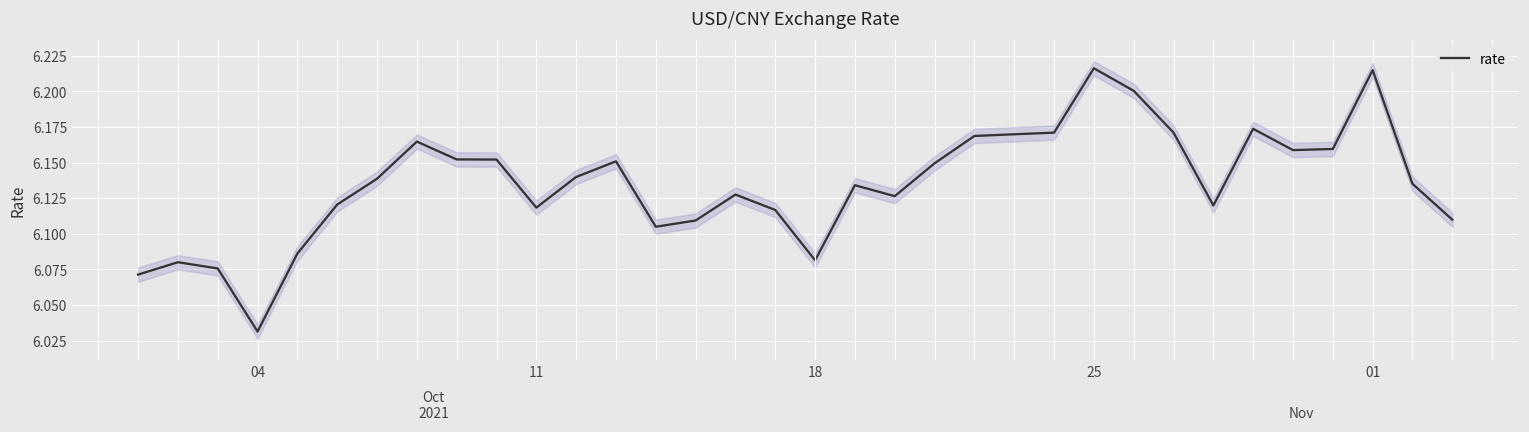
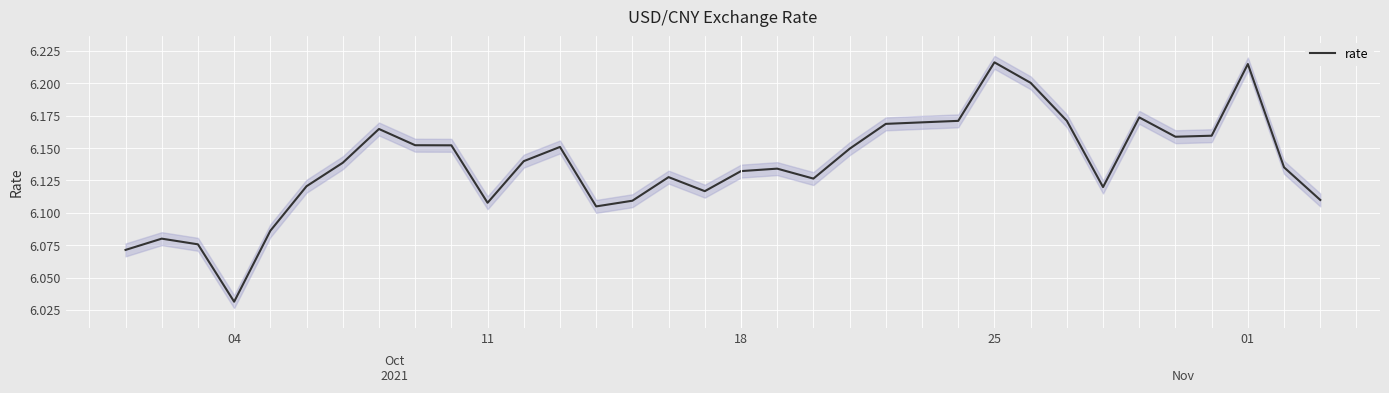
rate, 11: 6.118 -> 6.108
rate, 18: 6.081 -> 6.132
